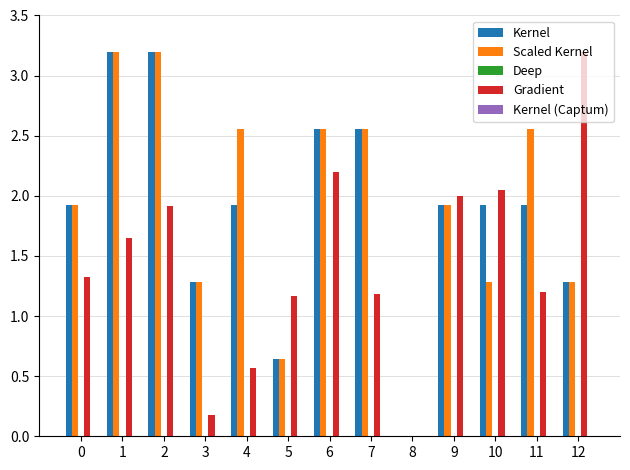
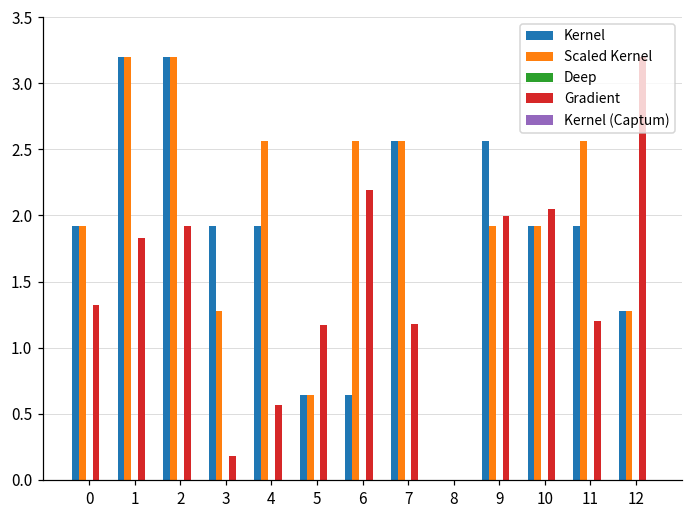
Gradient, 1: 1.65 -> 1.83
Kernel, 3: 1.28 -> 1.92
Kernel, 6: 2.56 -> 0.64
Kernel, 9: 1.92 -> 2.56
Scaled Kernel, 10: 1.28 -> 1.92
